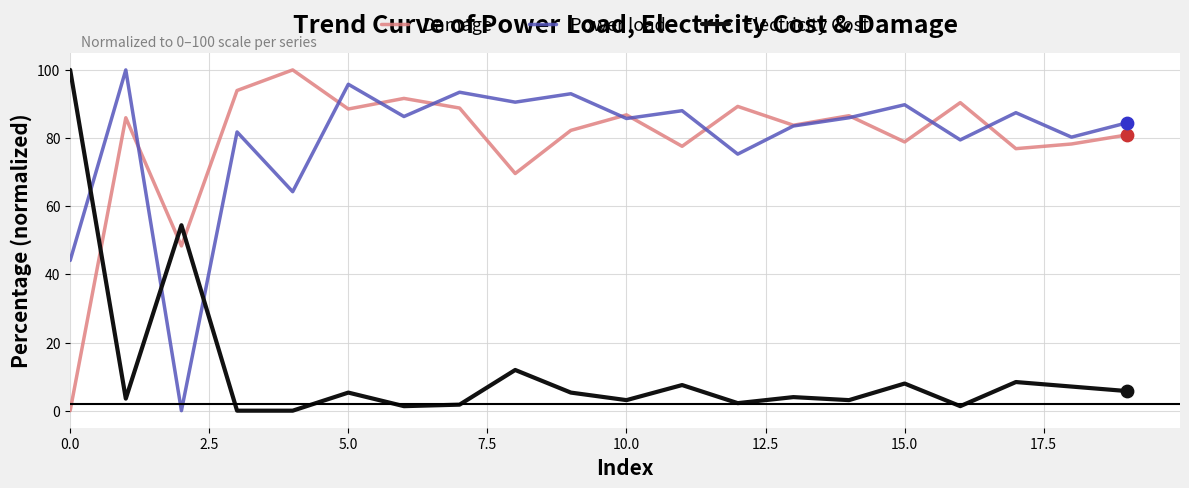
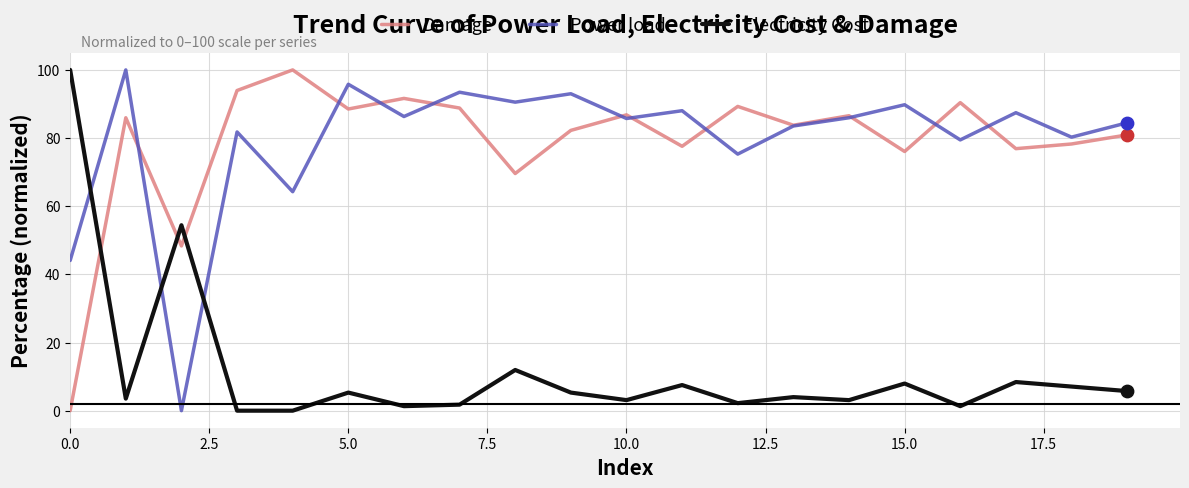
Damage, 15.0: 79 -> 76
